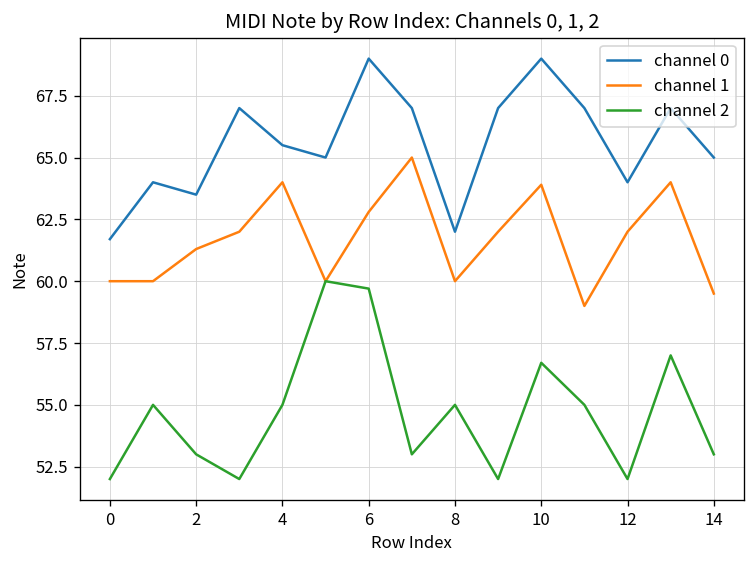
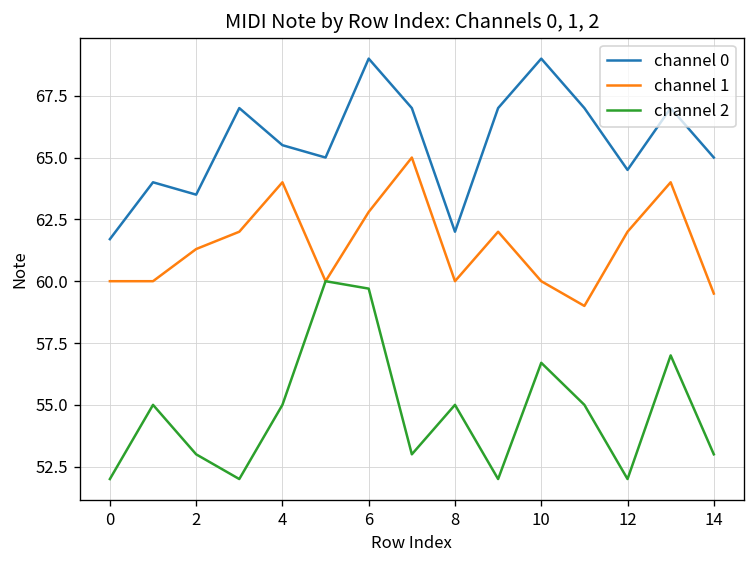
channel 1, 10: 63.9 -> 60.0
channel 0, 12: 64.0 -> 64.5
